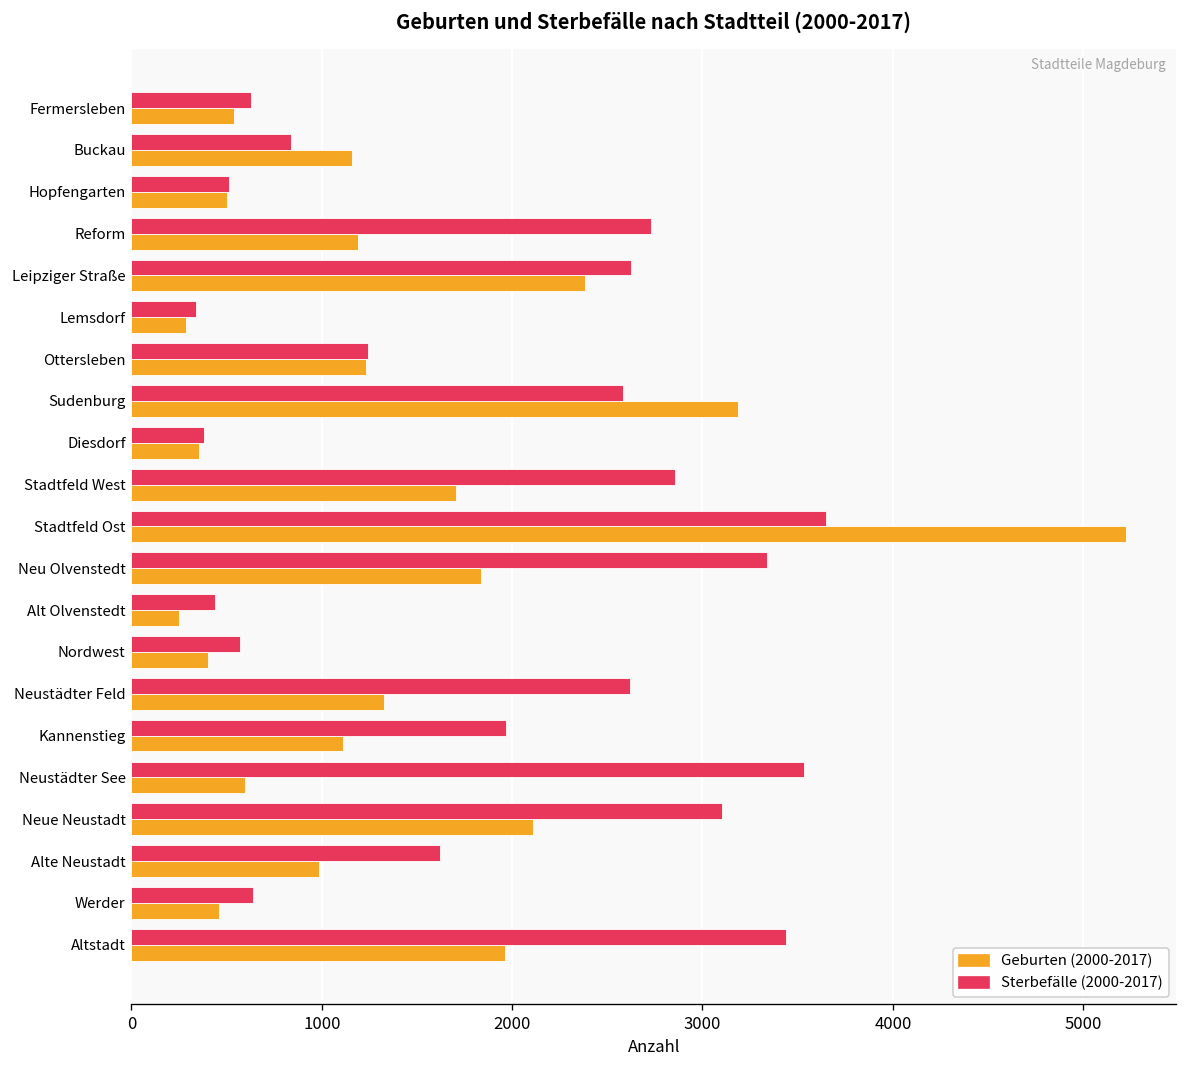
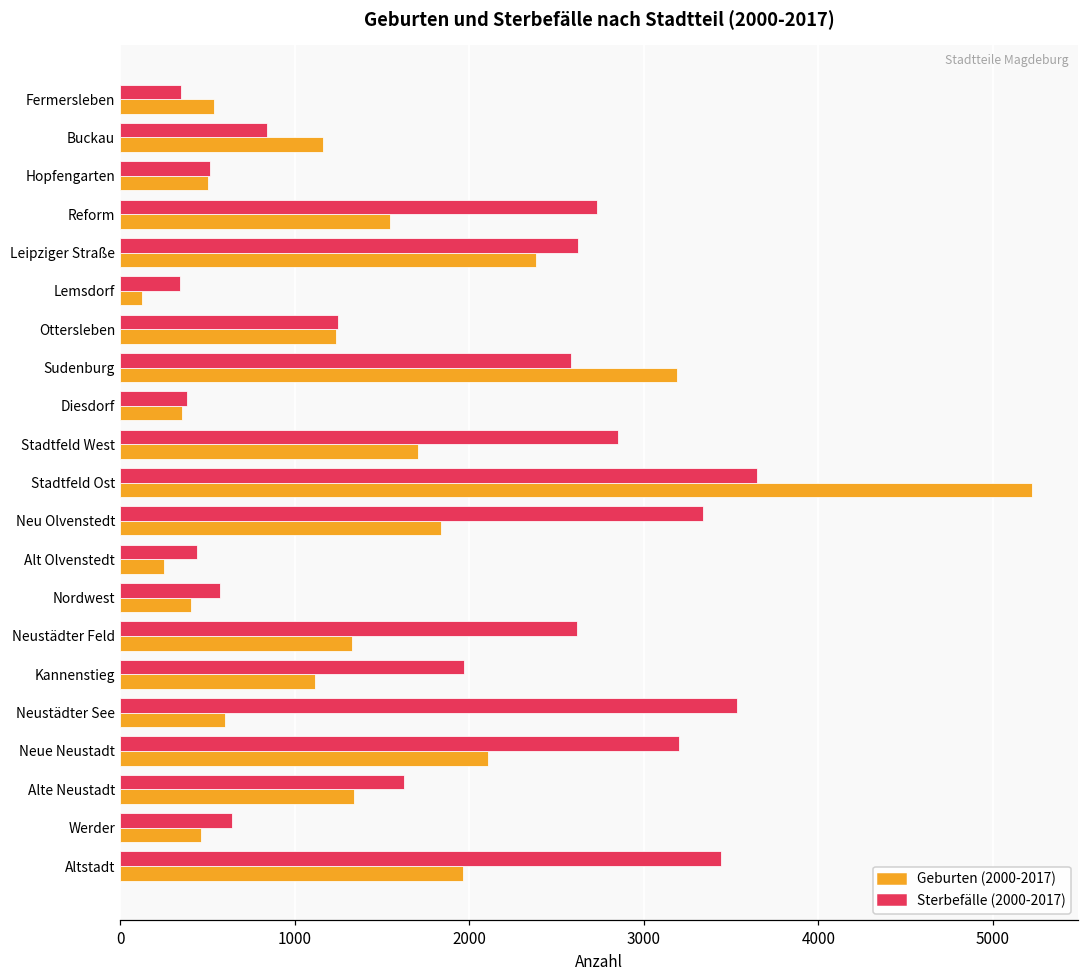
Sterbefälle (2000-2017), Fermersleben: 630 -> 350
Geburten (2000-2017), Reform: 1190 -> 1540
Geburten (2000-2017), Lemsdorf: 290 -> 120
Sterbefälle (2000-2017), Neue Neustadt: 3100 -> 3200
Geburten (2000-2017), Alte Neustadt: 990 -> 1340
